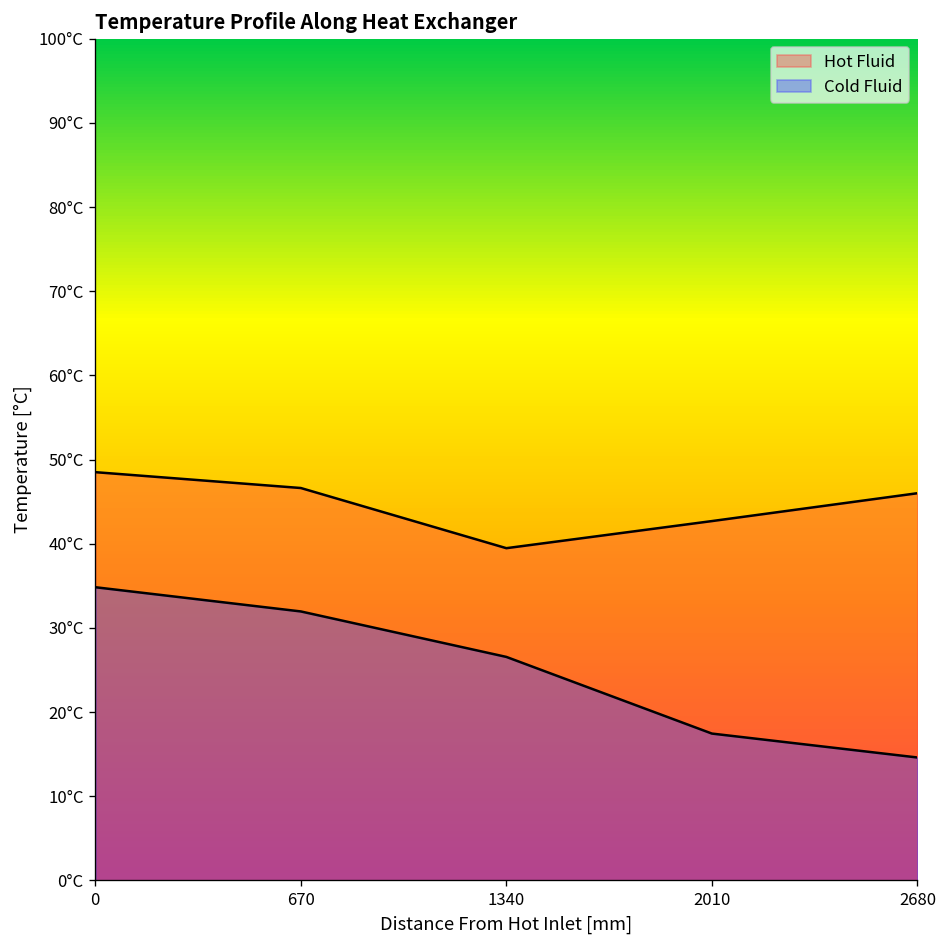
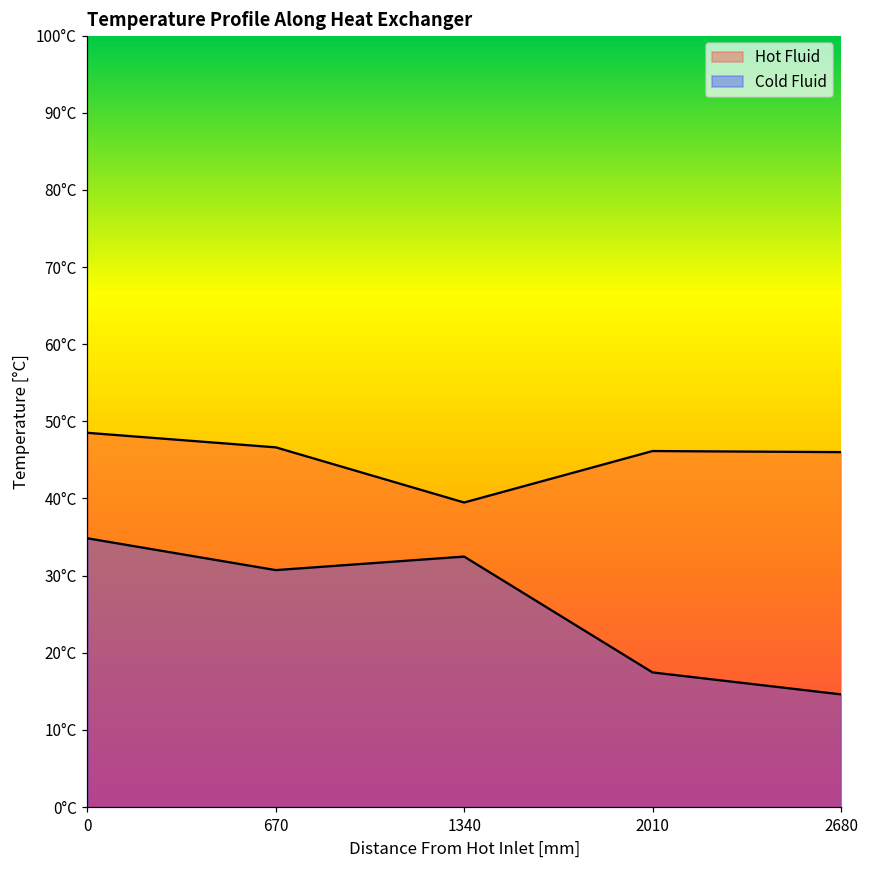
Cold Fluid, 670: 32°C -> 31°C
Cold Fluid, 1340: 27°C -> 32°C
Hot Fluid, 2010: 43°C -> 46°C
